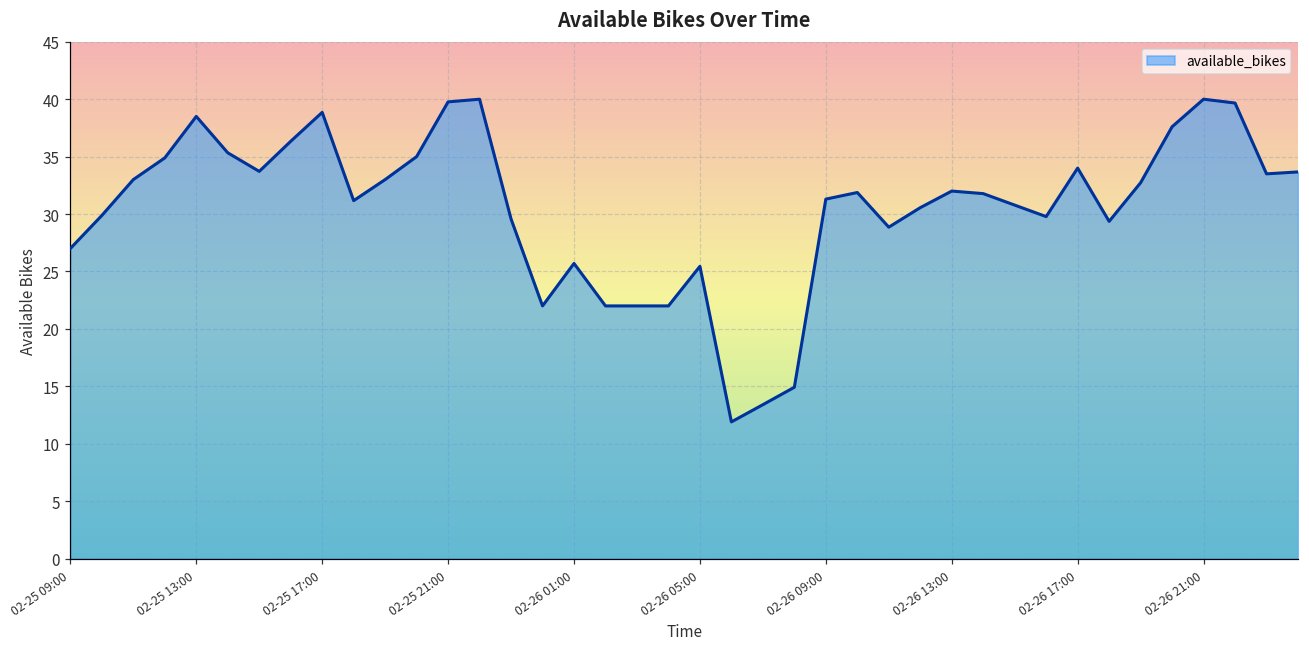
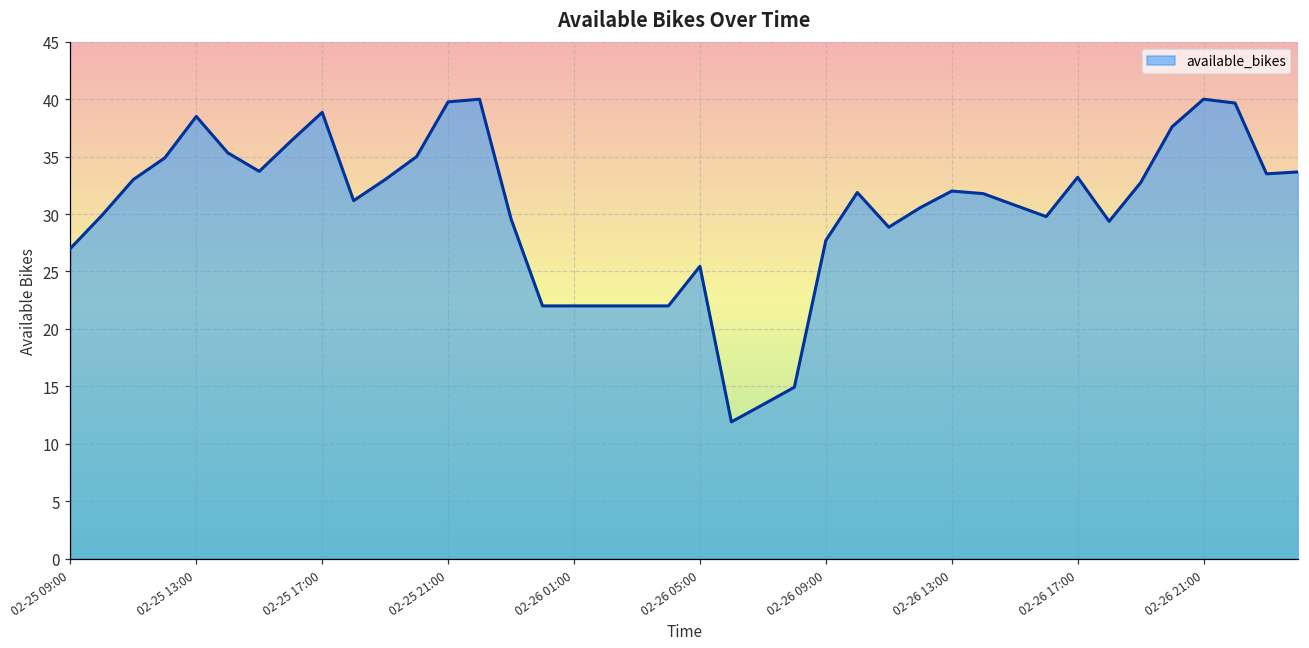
02-26 01:00: 25.7 -> 22.0
02-26 09:00: 31.3 -> 27.7
02-26 17:00: 34.0 -> 33.2
